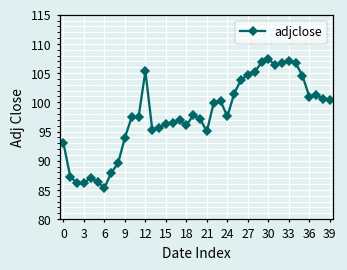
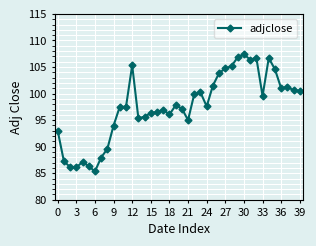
33: 107 -> 100
